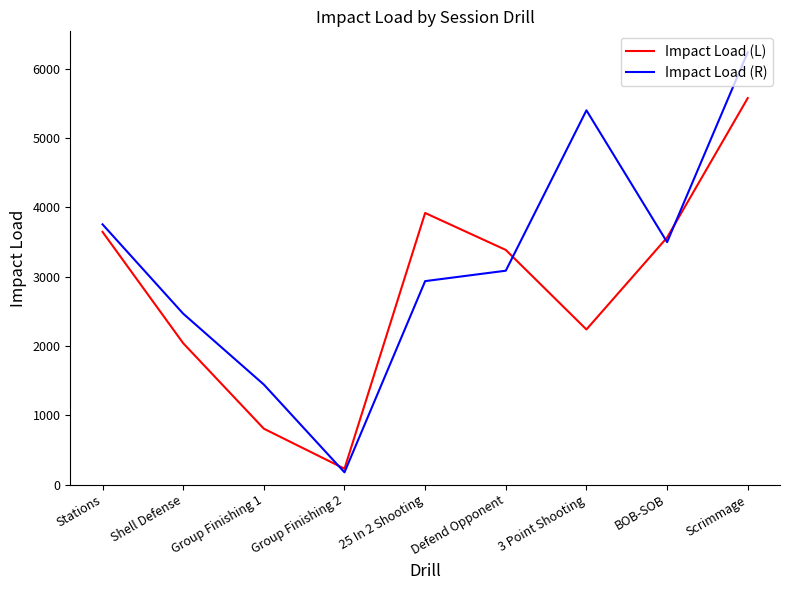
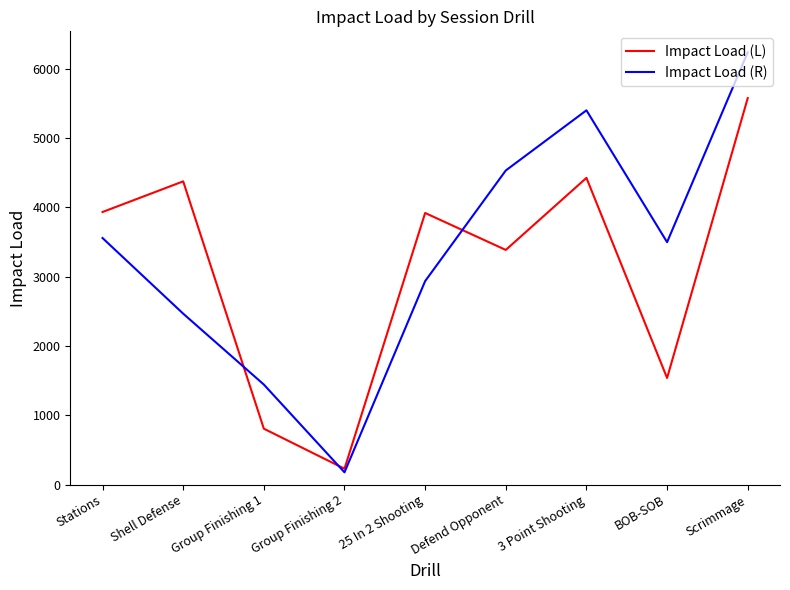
Impact Load (L), Stations: 3600 -> 3900
Impact Load (R), Stations: 3800 -> 3600
Impact Load (L), Shell Defense: 2000 -> 4400
Impact Load (R), Defend Opponent: 3100 -> 4500
Impact Load (L), 3 Point Shooting: 2200 -> 4400
Impact Load (L), BOB-SOB: 3600 -> 1500
